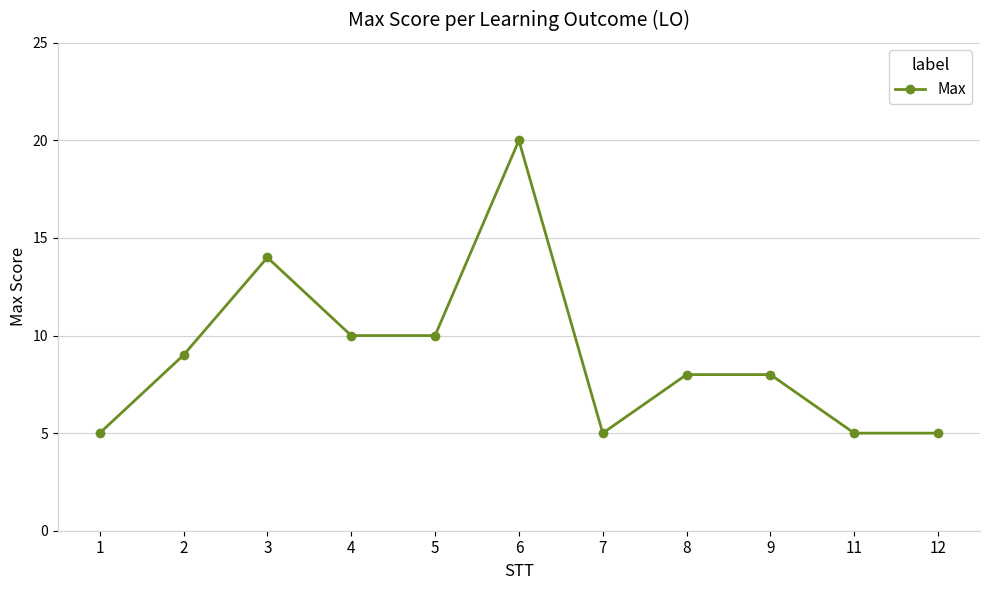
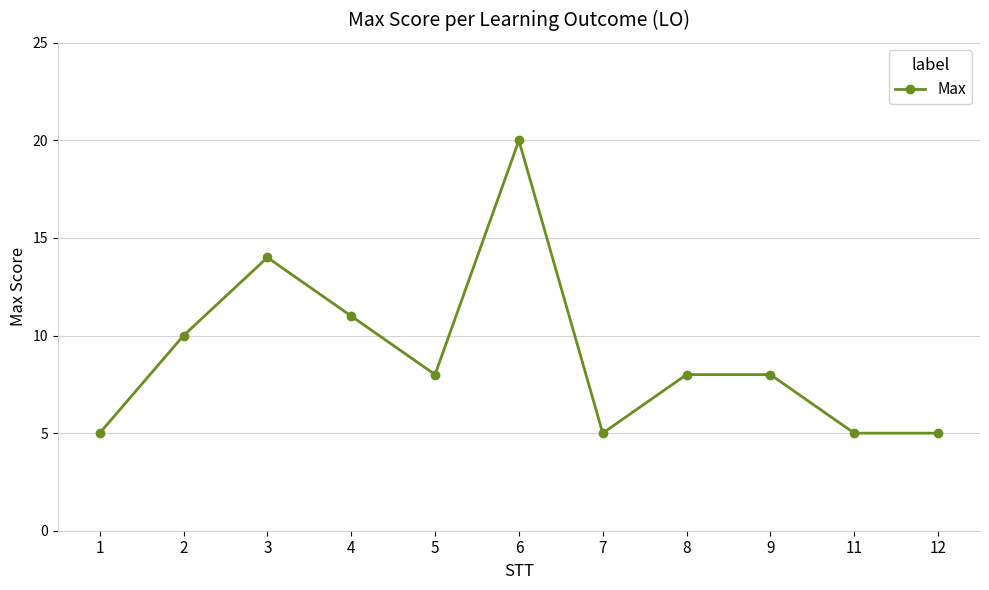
2: 9 -> 10
4: 10 -> 11
5: 10 -> 8
